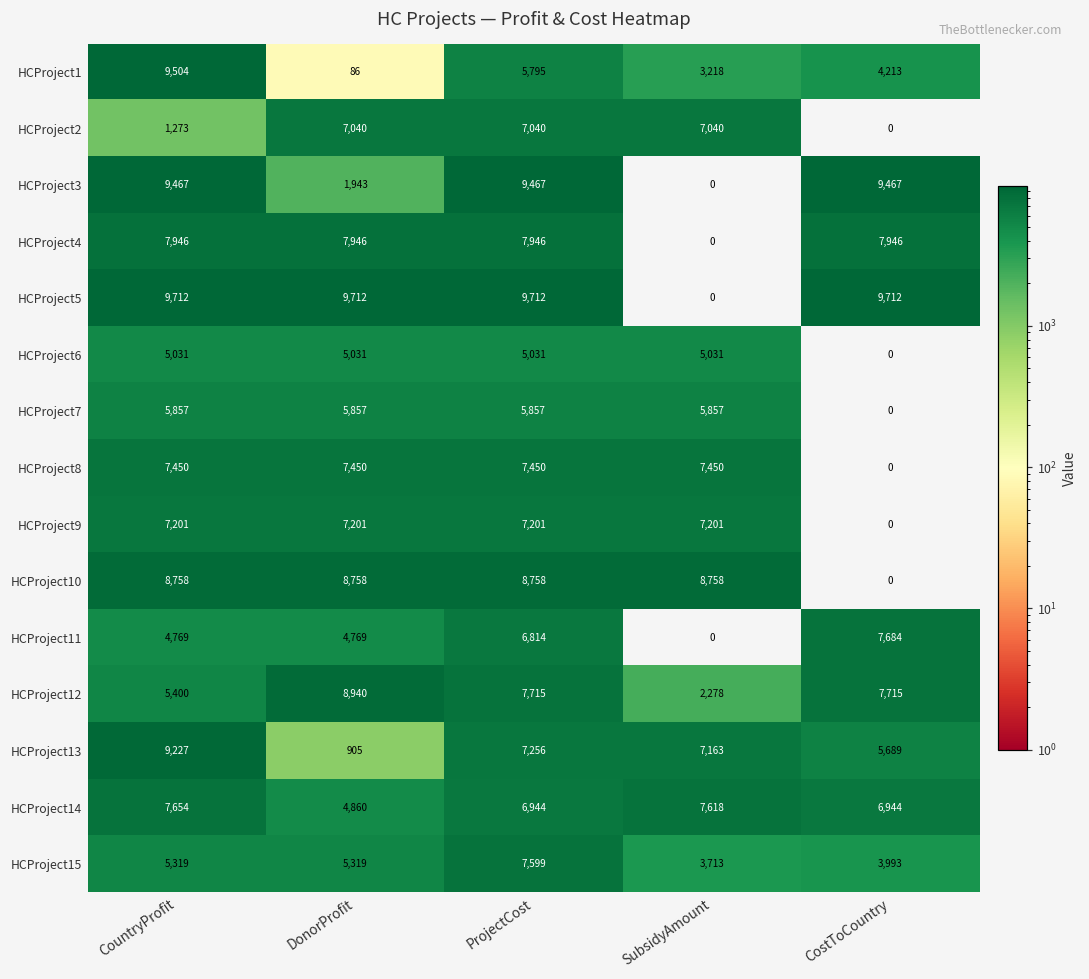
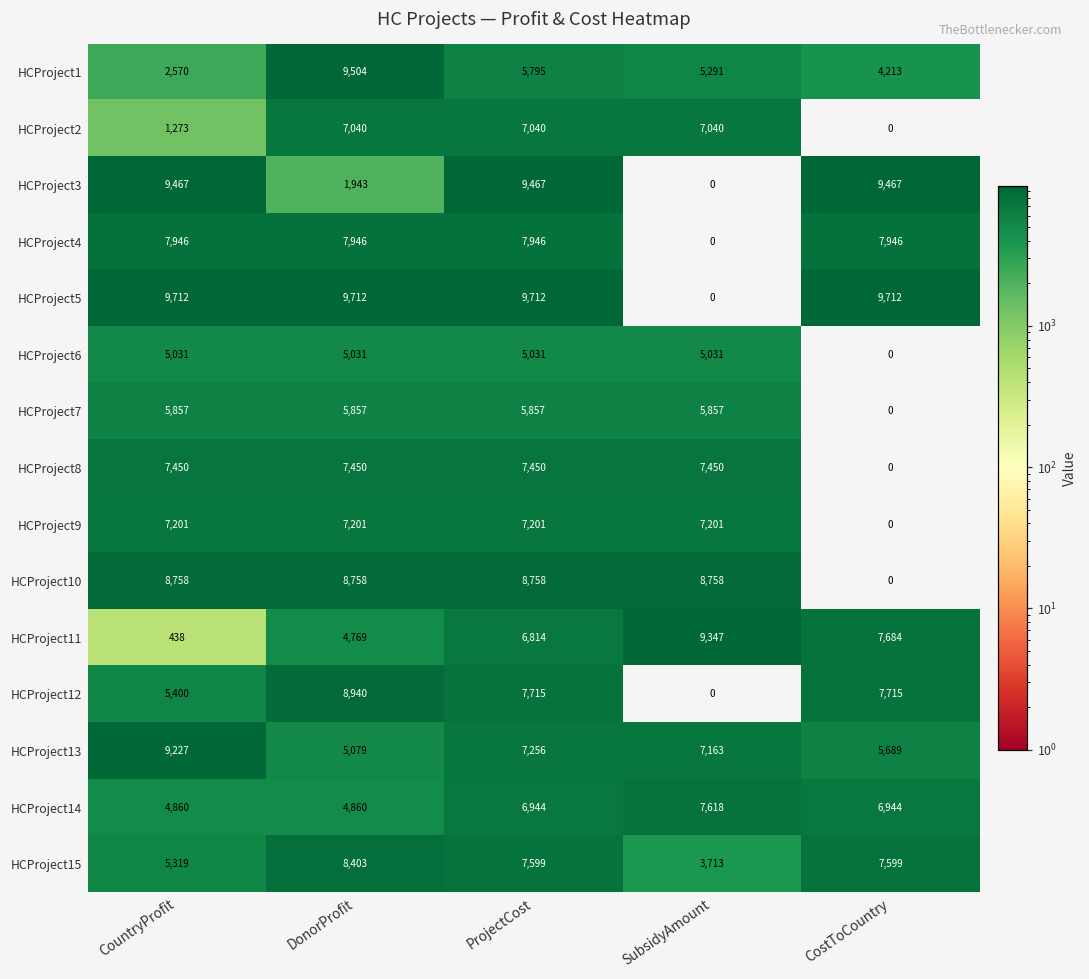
HCProject1, CountryProfit: 9,504 -> 2,570
HCProject1, DonorProfit: 86 -> 9,504
HCProject1, SubsidyAmount: 3,218 -> 5,291
HCProject11, CountryProfit: 4,769 -> 438
HCProject11, SubsidyAmount: 0 -> 9,347
HCProject12, SubsidyAmount: 2,278 -> 0
HCProject13, DonorProfit: 905 -> 5,079
HCProject14, CountryProfit: 7,654 -> 4,860
HCProject15, DonorProfit: 5,319 -> 8,403
HCProject15, CostToCountry: 3,993 -> 7,599
